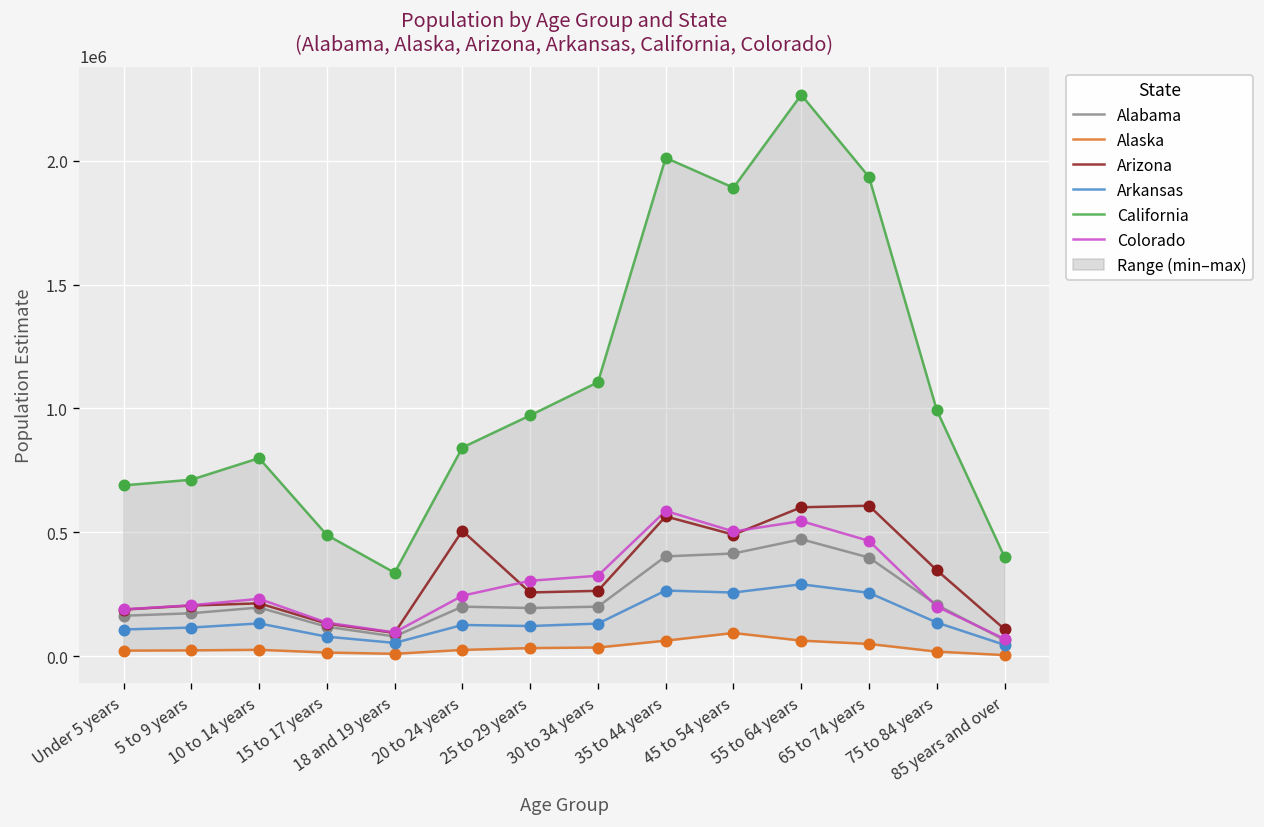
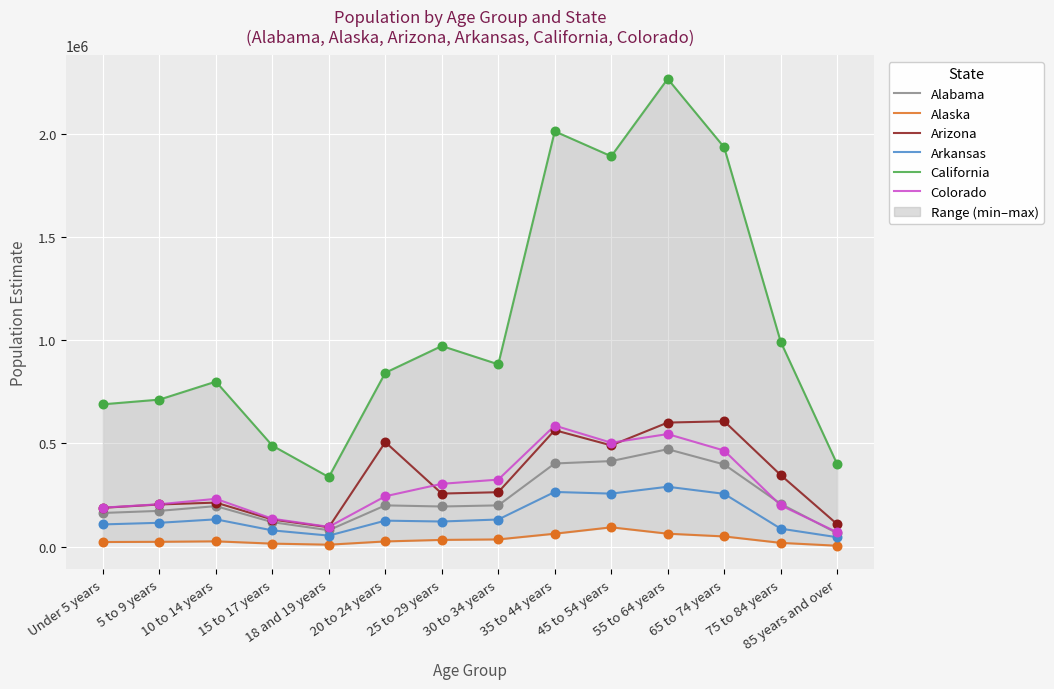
California, 30 to 34 years: 1110000 -> 880000
Arkansas, 75 to 84 years: 140000 -> 90000
